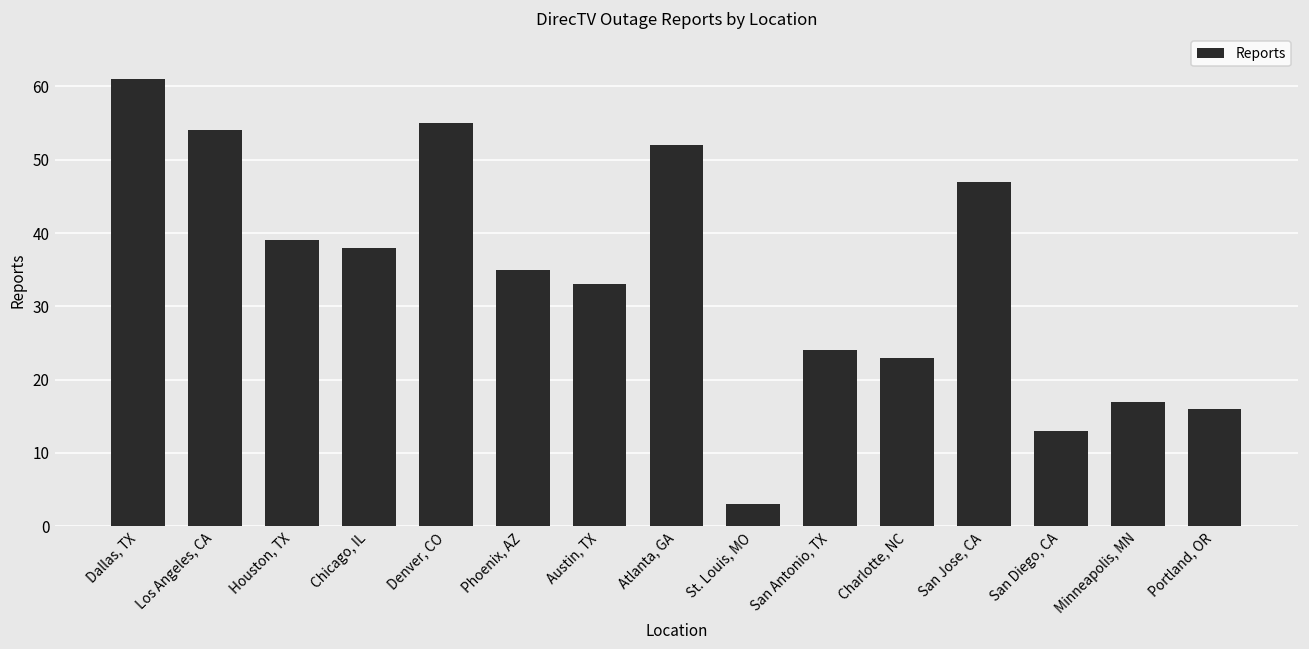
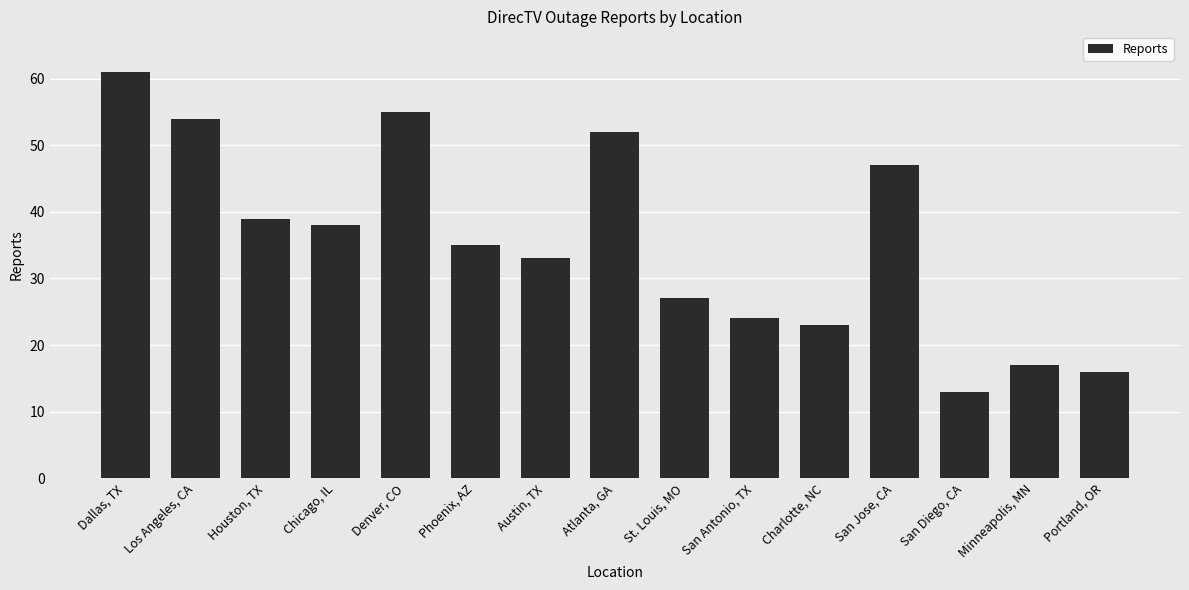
St. Louis, MO: 3 -> 27
